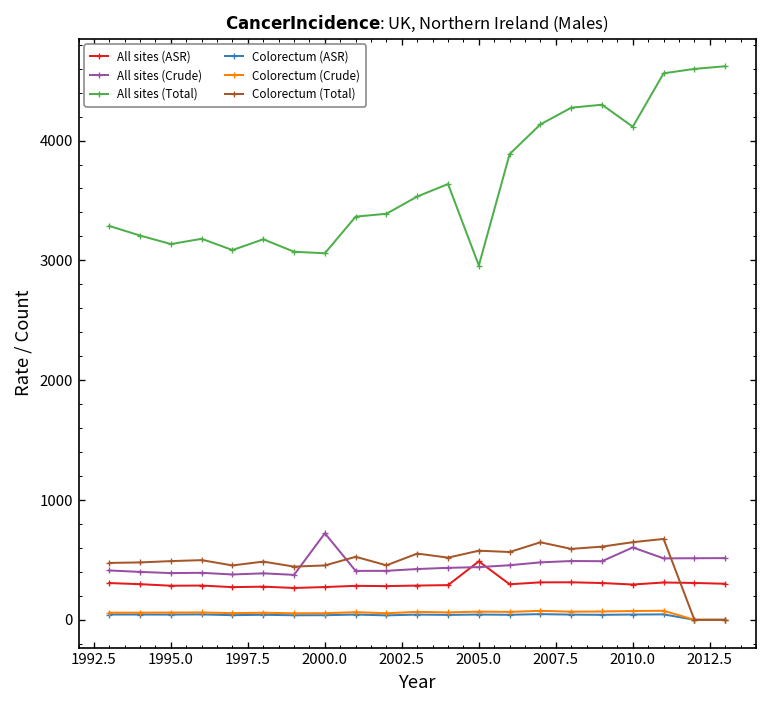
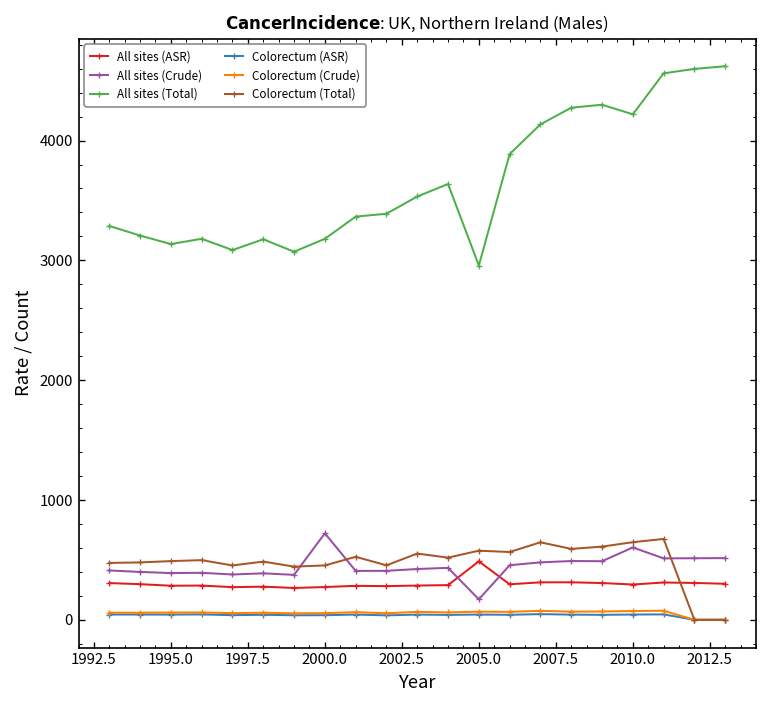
All sites (Total), 2000.0: 3100 -> 3200
All sites (Crude), 2005.0: 400 -> 200
All sites (Total), 2010.0: 4100 -> 4200
